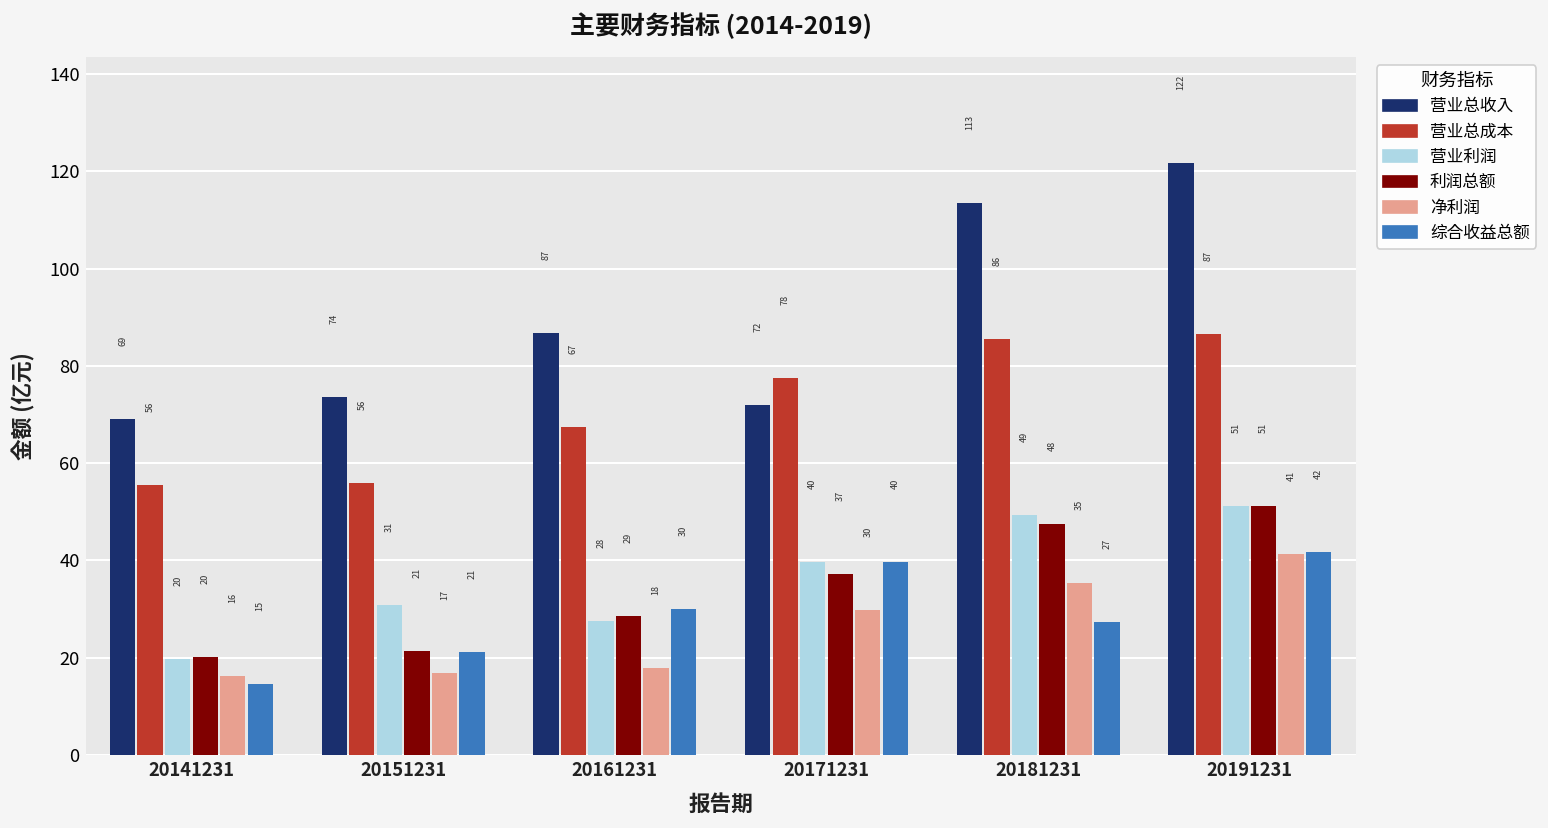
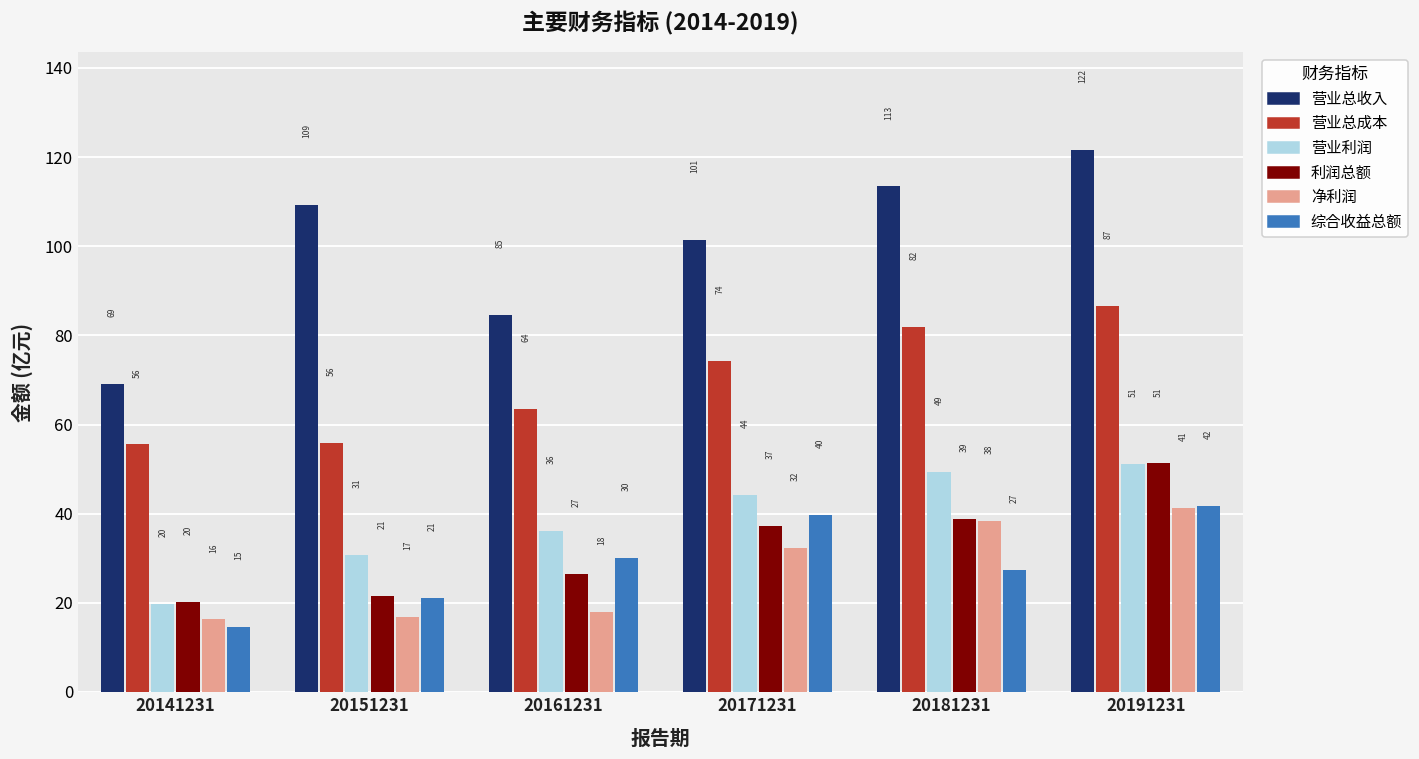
营业总收入, 20151231: 74 -> 109
营业总收入, 20161231: 87 -> 85
营业总成本, 20161231: 67 -> 64
营业利润, 20161231: 28 -> 36
利润总额, 20161231: 29 -> 27
营业总收入, 20171231: 72 -> 101
营业总成本, 20171231: 78 -> 74
营业利润, 20171231: 40 -> 44
净利润, 20171231: 30 -> 32
营业总成本, 20181231: 86 -> 82
利润总额, 20181231: 48 -> 39
净利润, 20181231: 35 -> 38
